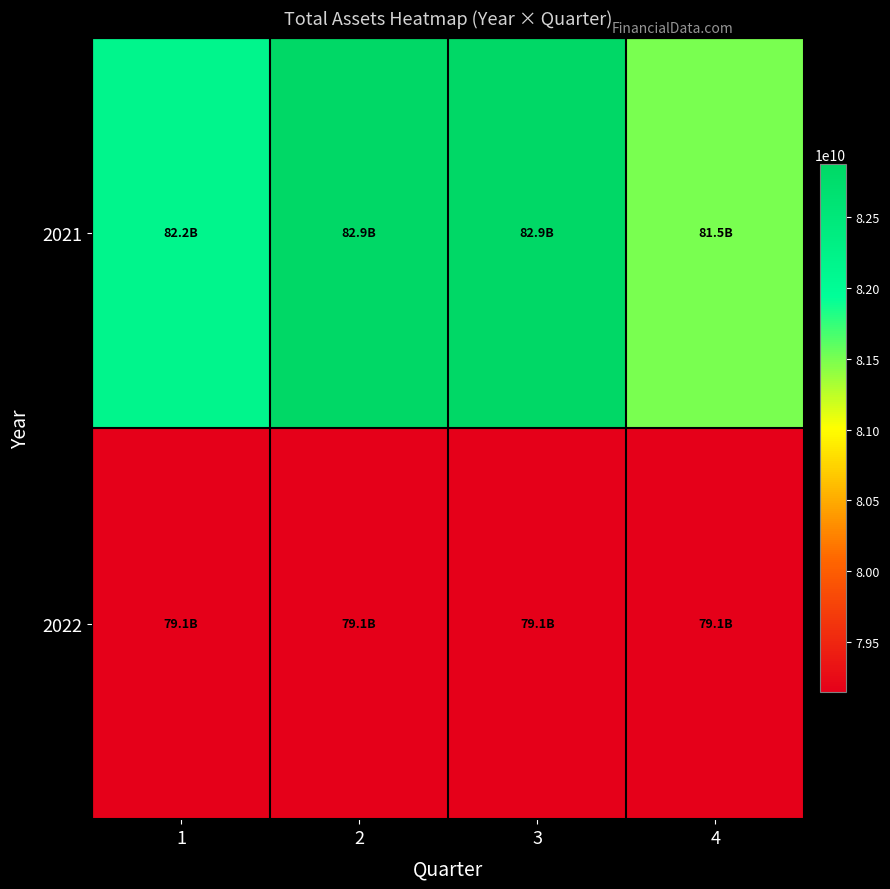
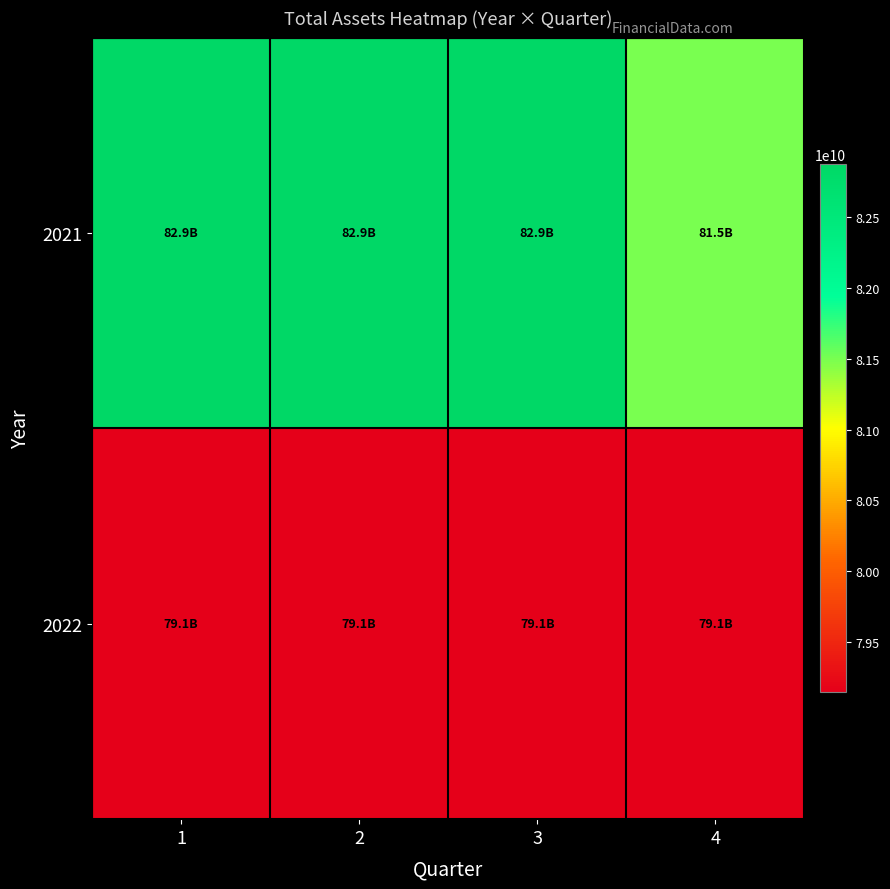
2021, 1: 82.2B -> 82.9B
